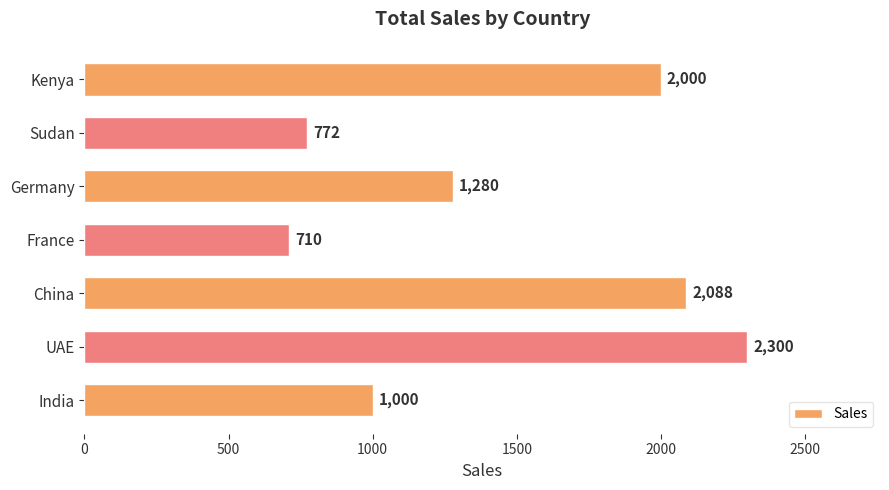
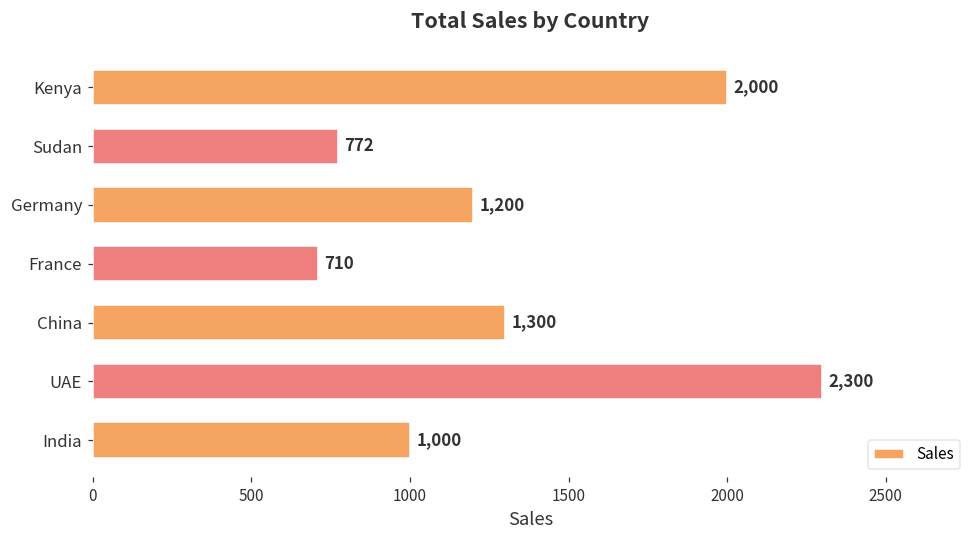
Germany: 1,280 -> 1,200
China: 2,088 -> 1,300
